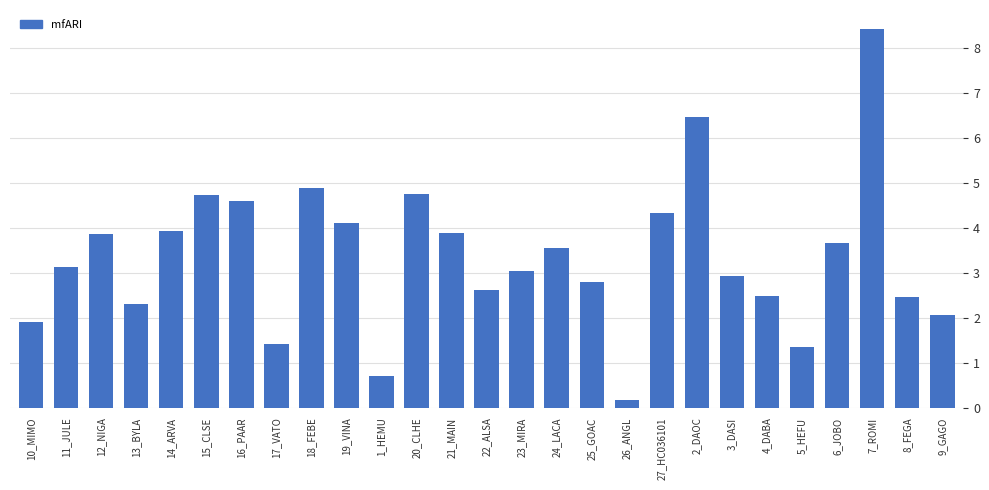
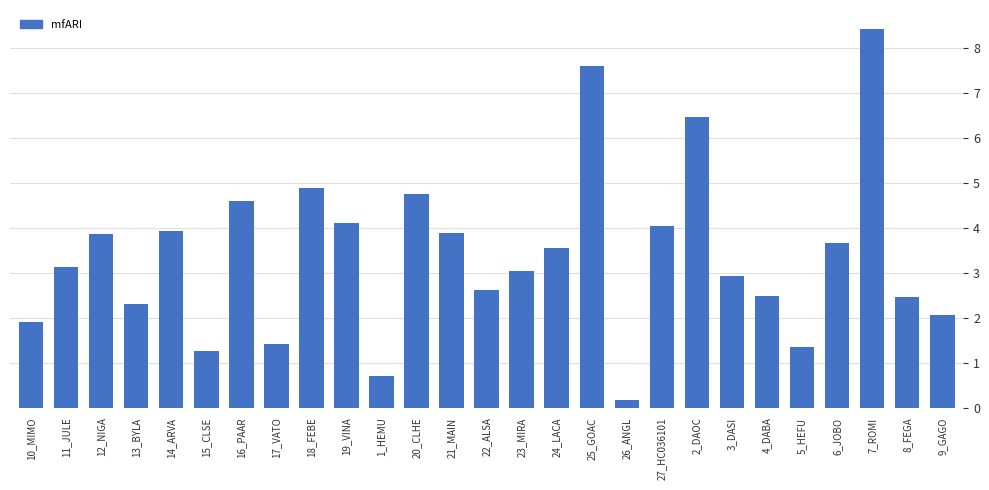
15_CLSE: 4.7 -> 1.3
25_GOAC: 2.8 -> 7.6
27_HC036101: 4.3 -> 4.1
